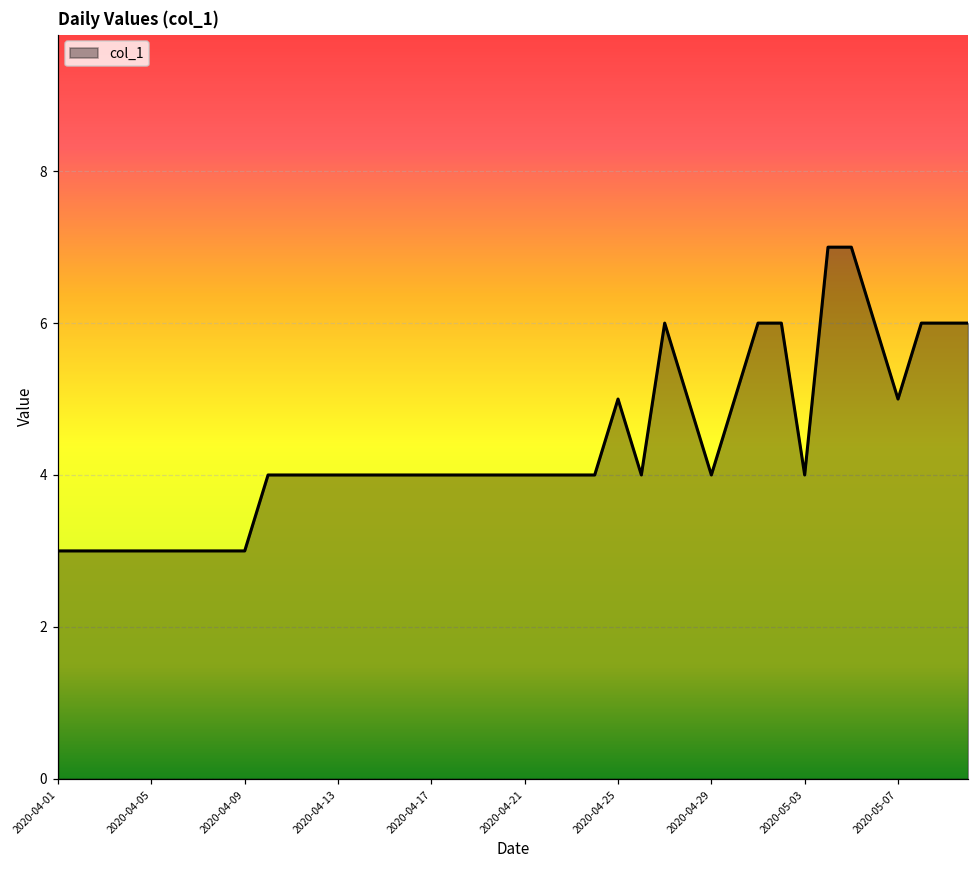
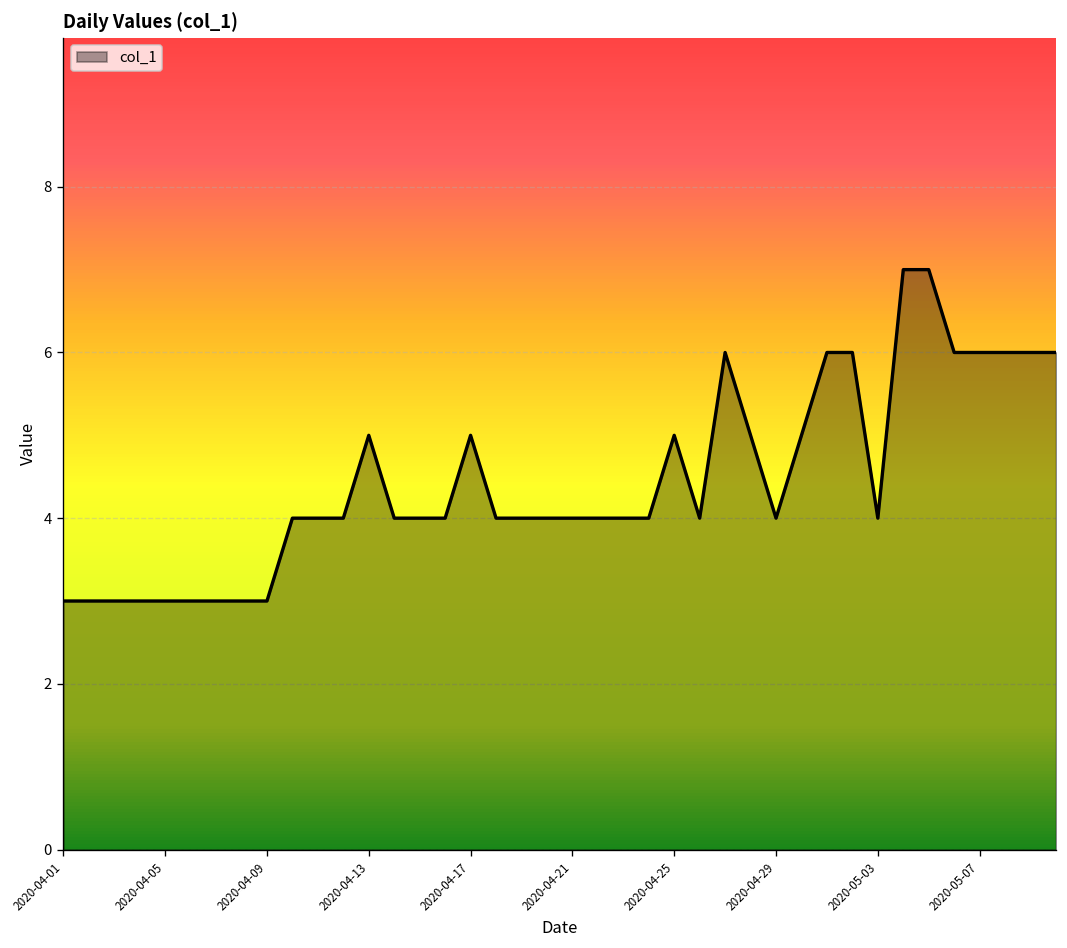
2020-04-13: 4 -> 5
2020-04-17: 4 -> 5
2020-05-07: 5 -> 6
